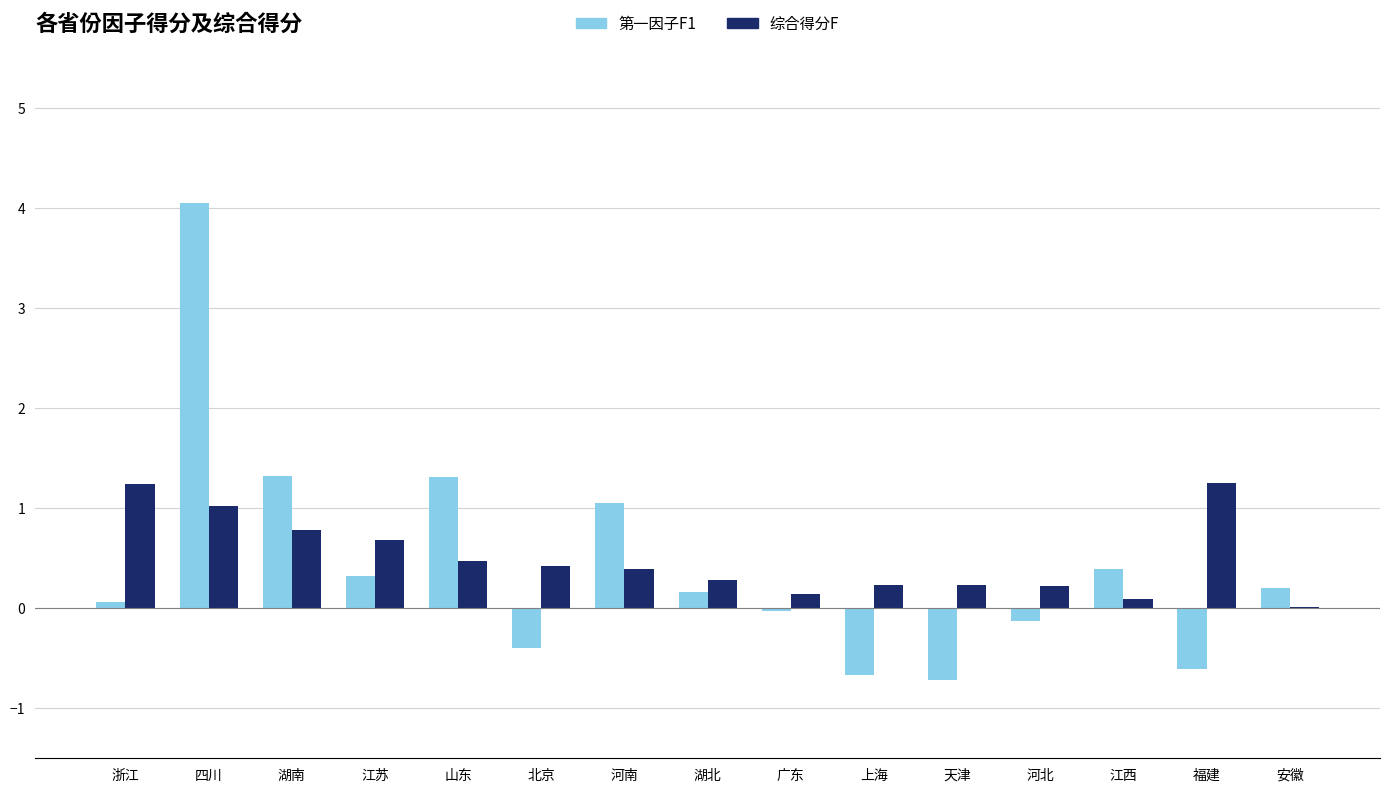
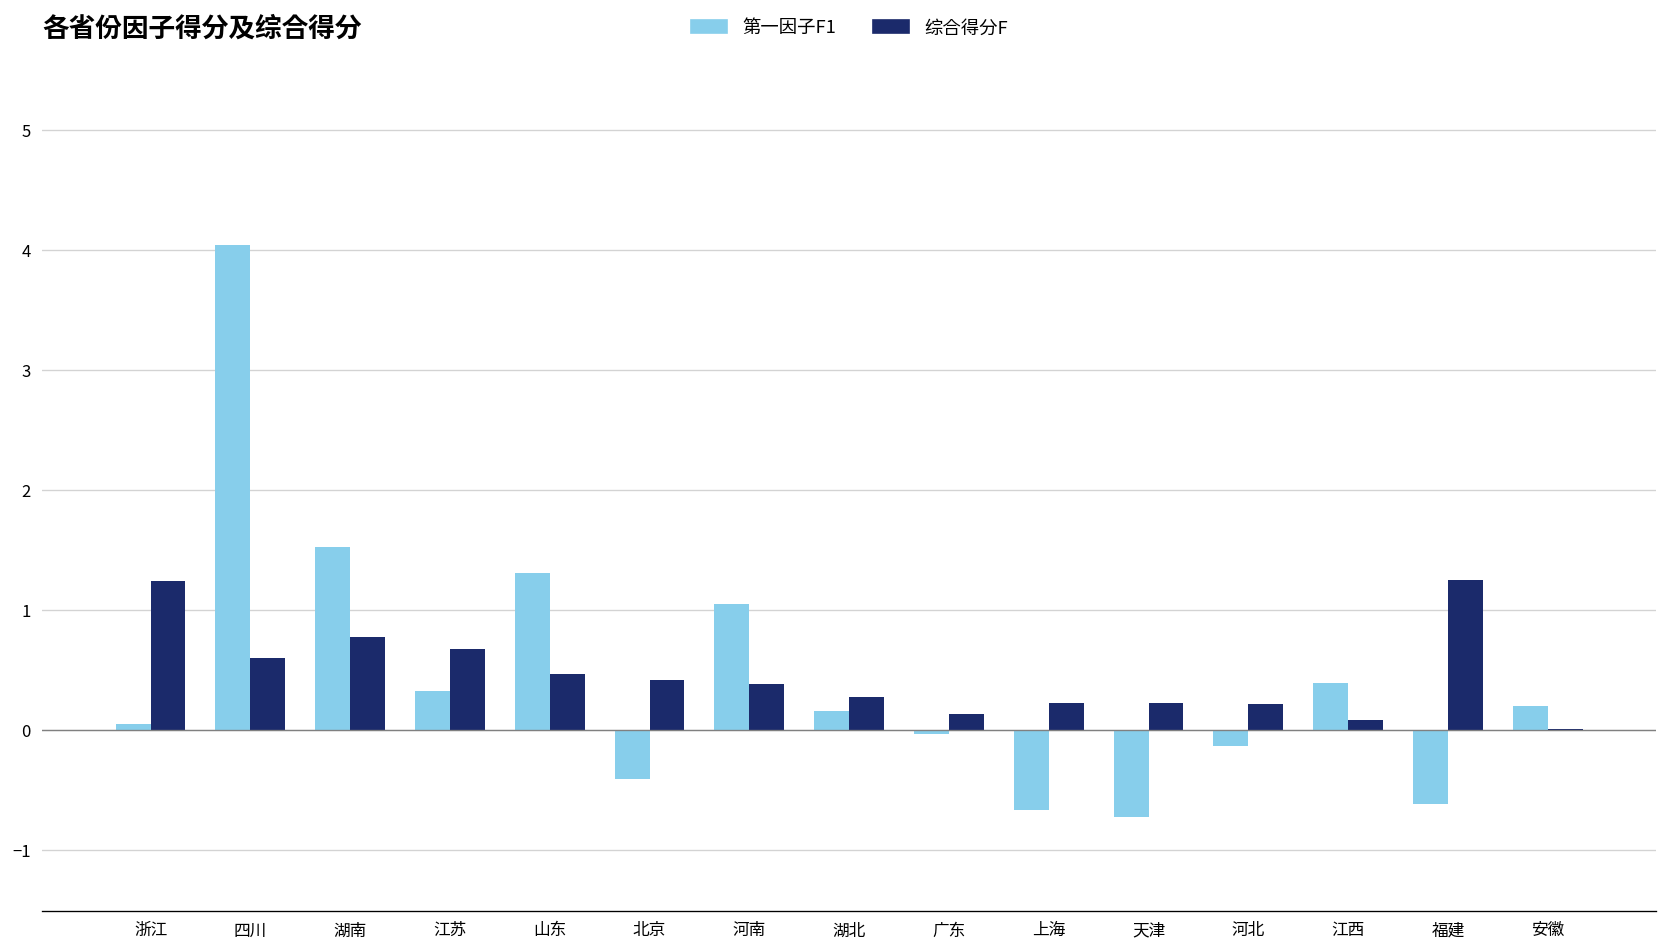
综合得分F, 四川: 1.02 -> 0.60
第一因子F1, 湖南: 1.32 -> 1.52
